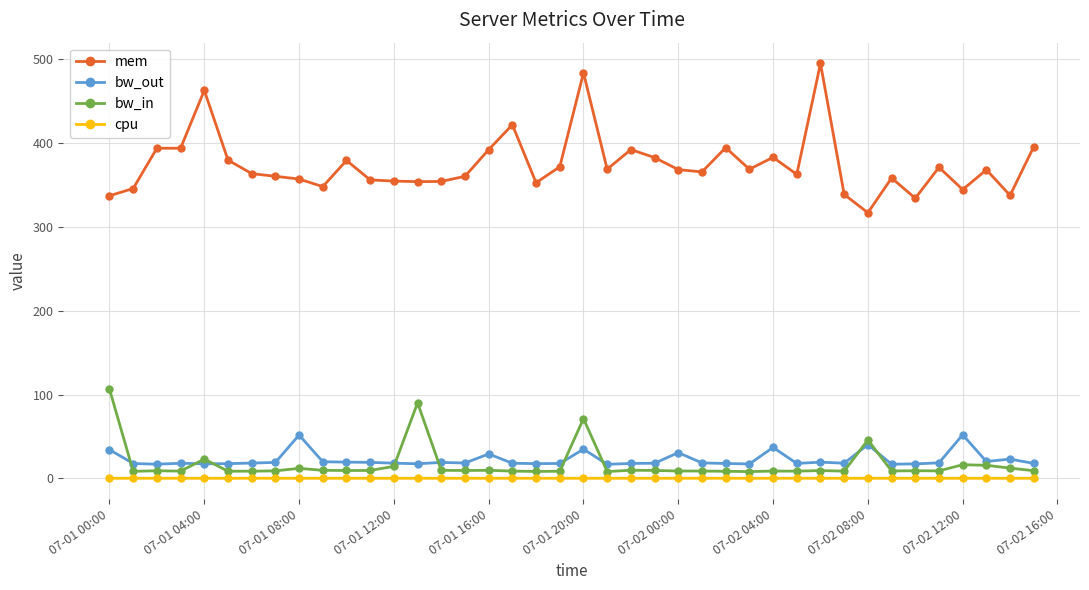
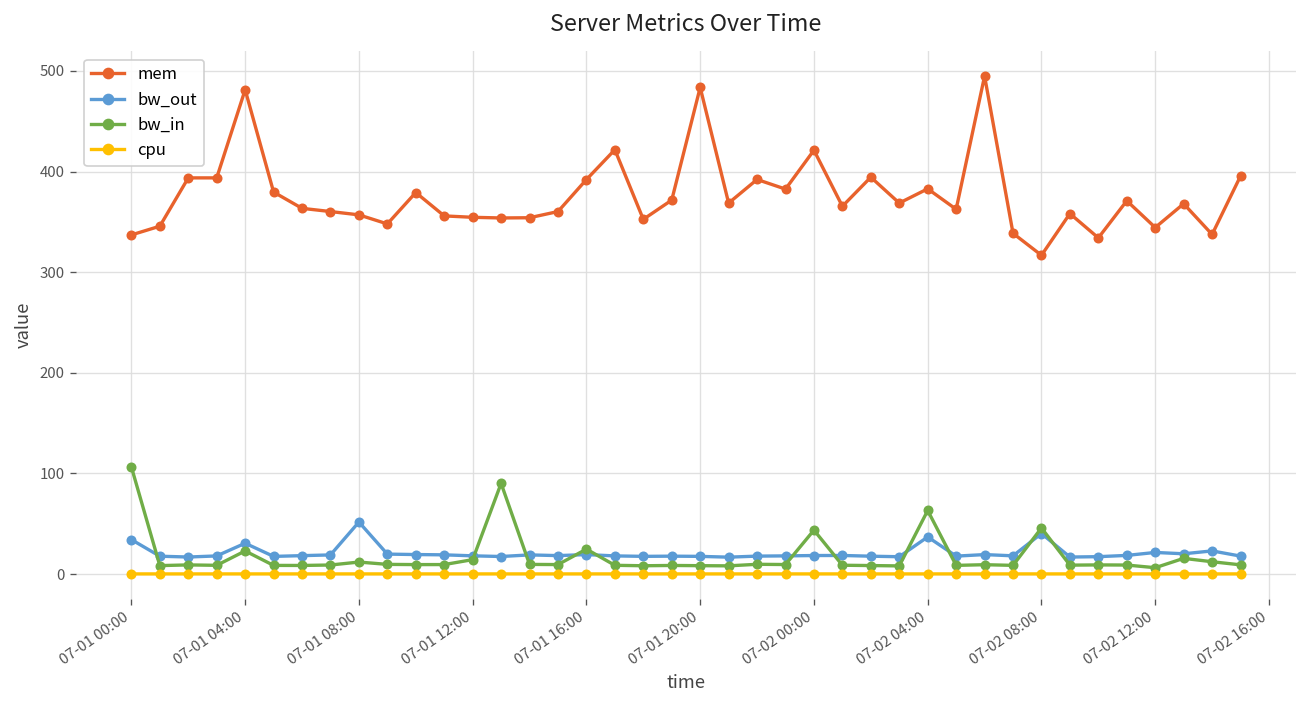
mem, 07-01 04:00: 460 -> 480
bw_out, 07-01 04:00: 20 -> 30
bw_out, 07-01 16:00: 30 -> 20
bw_in, 07-01 16:00: 10 -> 20
bw_out, 07-01 20:00: 30 -> 20
bw_in, 07-01 20:00: 70 -> 10
mem, 07-02 00:00: 370 -> 420
bw_out, 07-02 00:00: 30 -> 20
bw_in, 07-02 00:00: 10 -> 40
bw_in, 07-02 04:00: 10 -> 60
bw_out, 07-02 12:00: 50 -> 20
bw_in, 07-02 12:00: 20 -> 10
